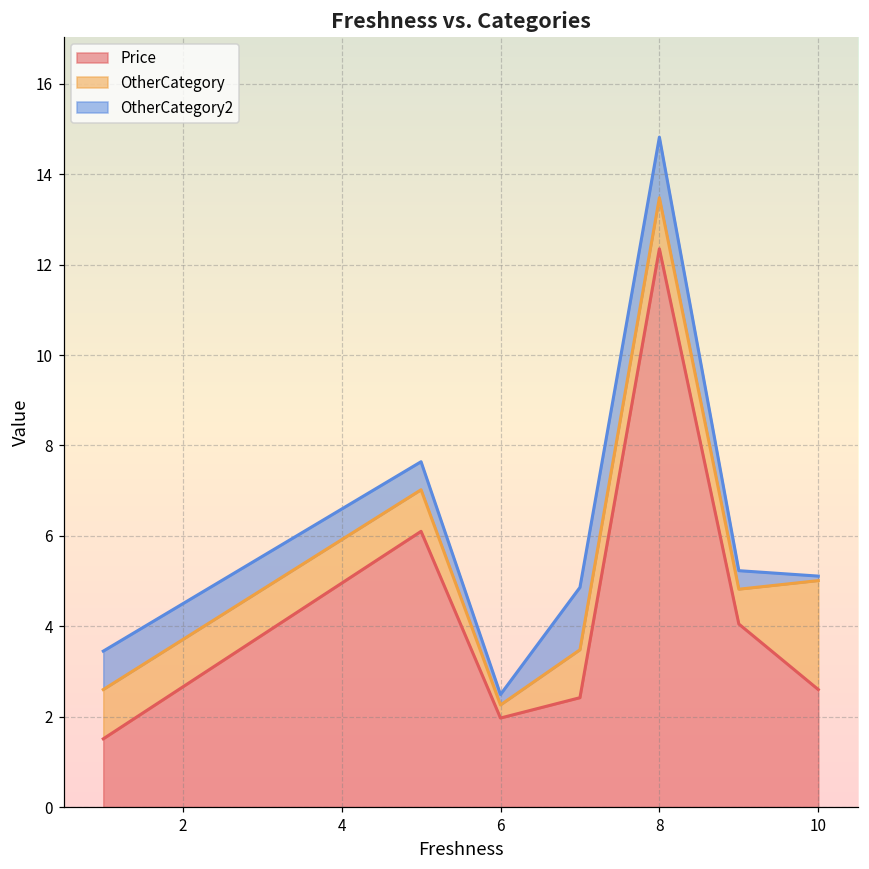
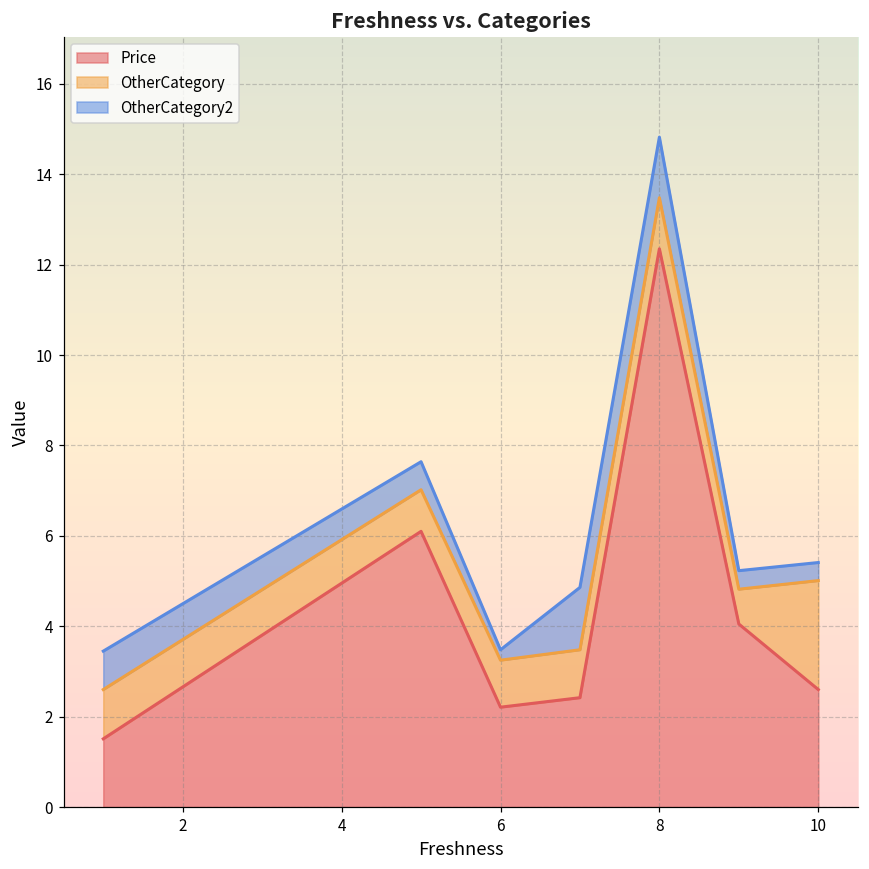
Price, 6: 2.0 -> 2.2
OtherCategory, 6: 0.3 -> 1.0
OtherCategory2, 10: 0.1 -> 0.4
